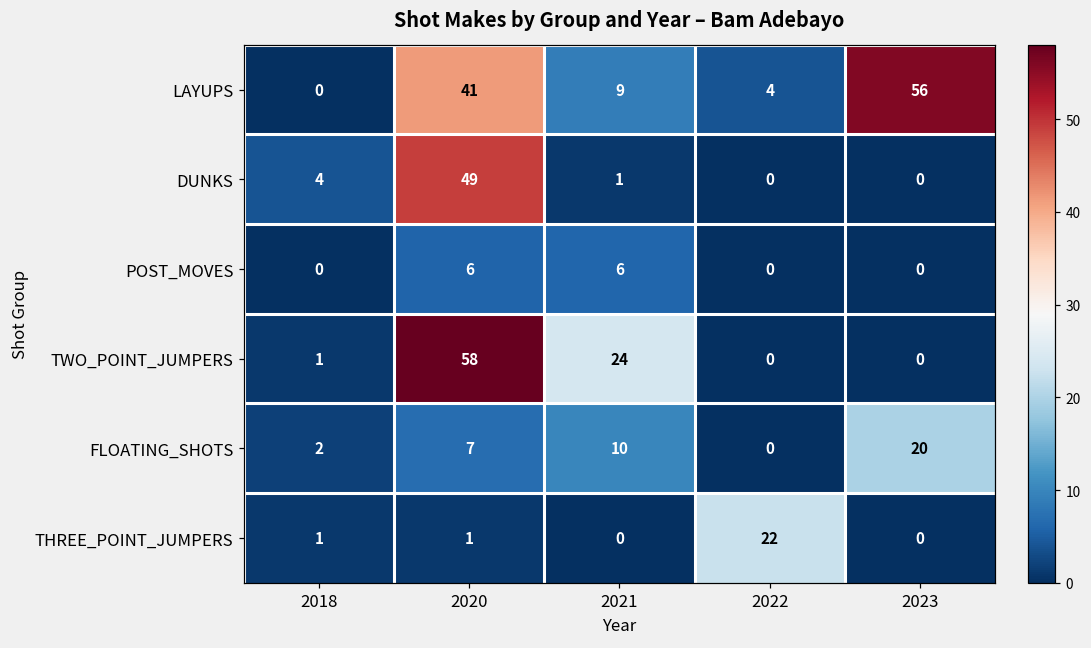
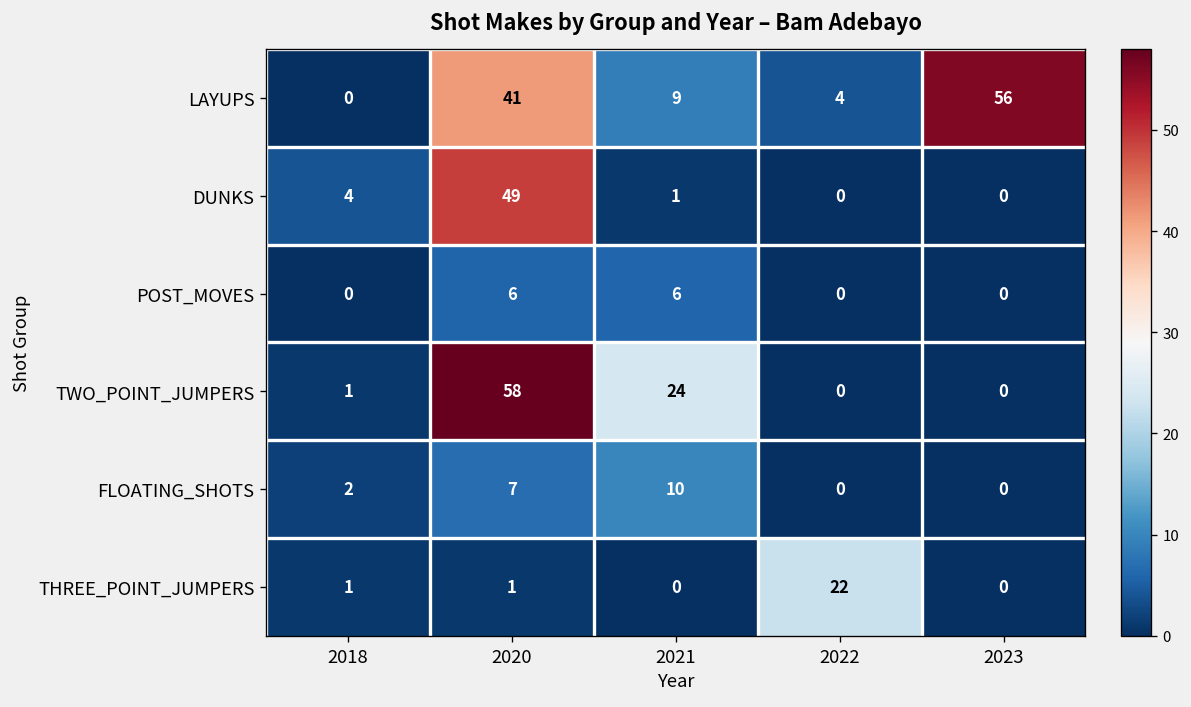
FLOATING_SHOTS, 2023: 20 -> 0
